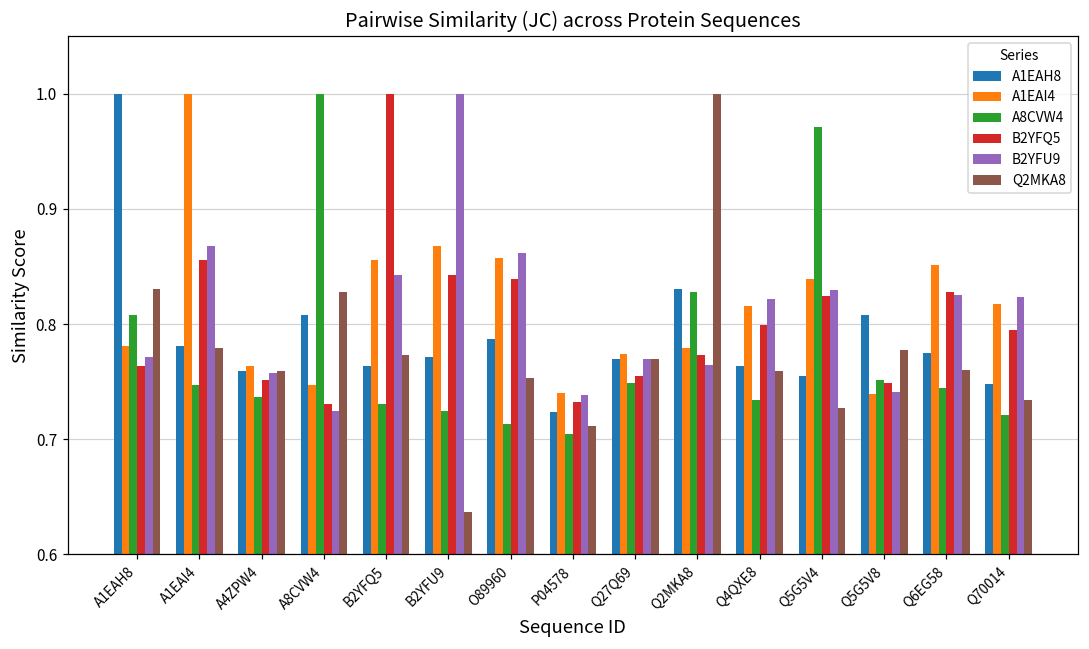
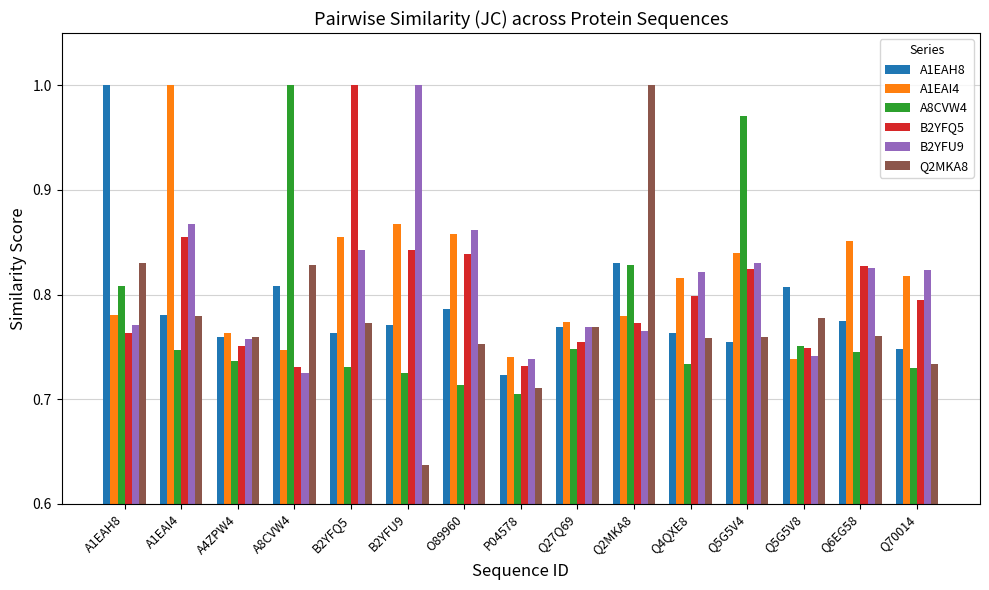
Q2MKA8, Q5G5V4: 0.727 -> 0.759
A8CVW4, Q70014: 0.721 -> 0.730
